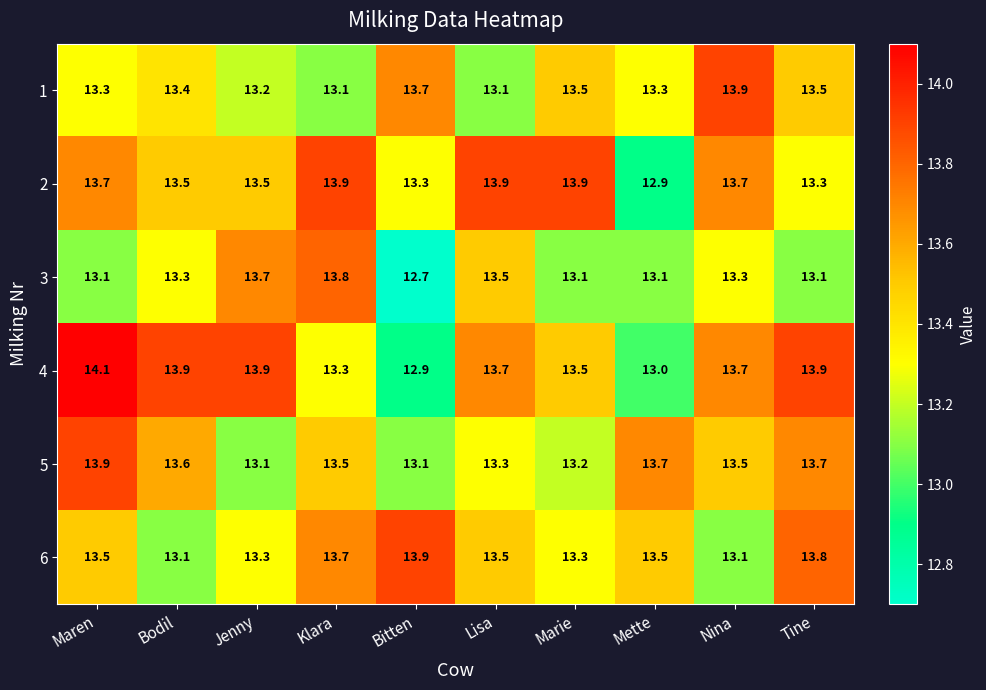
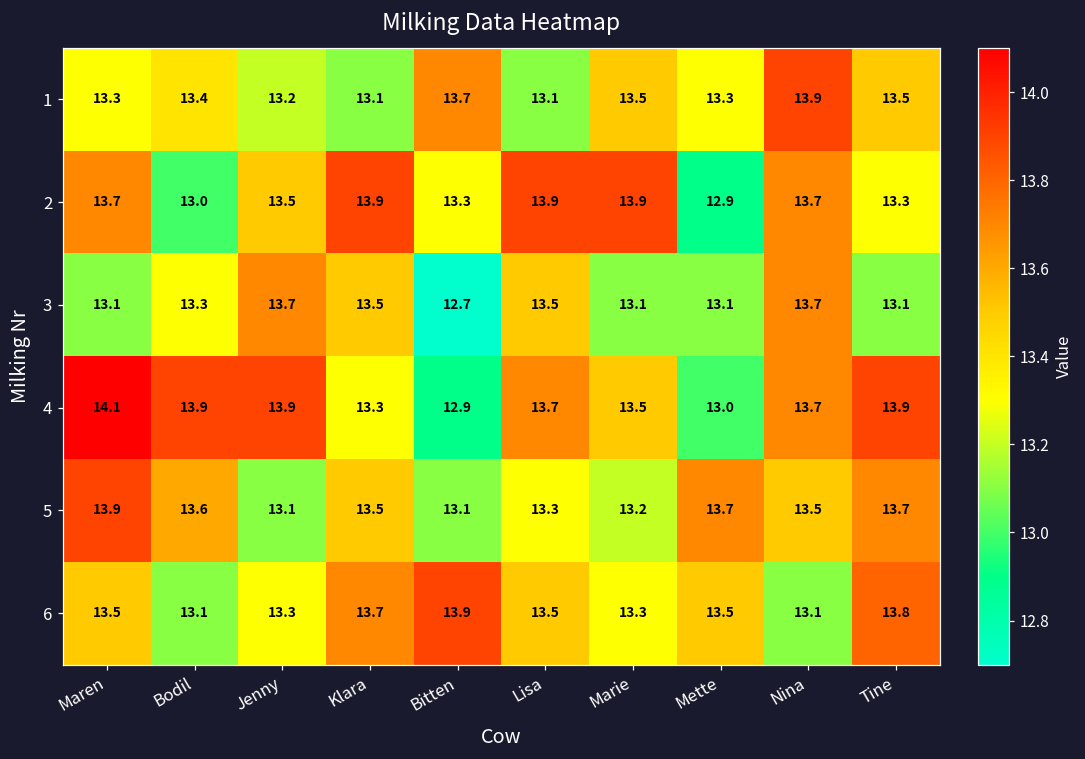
2, Bodil: 13.5 -> 13.0
3, Klara: 13.8 -> 13.5
3, Nina: 13.3 -> 13.7
